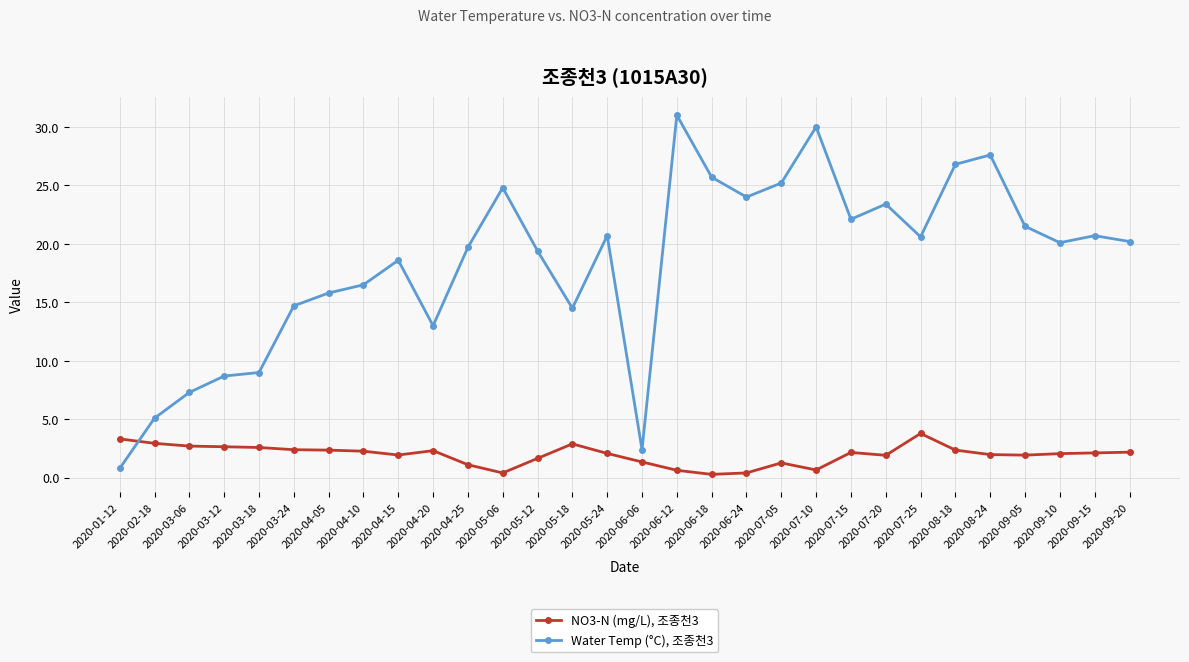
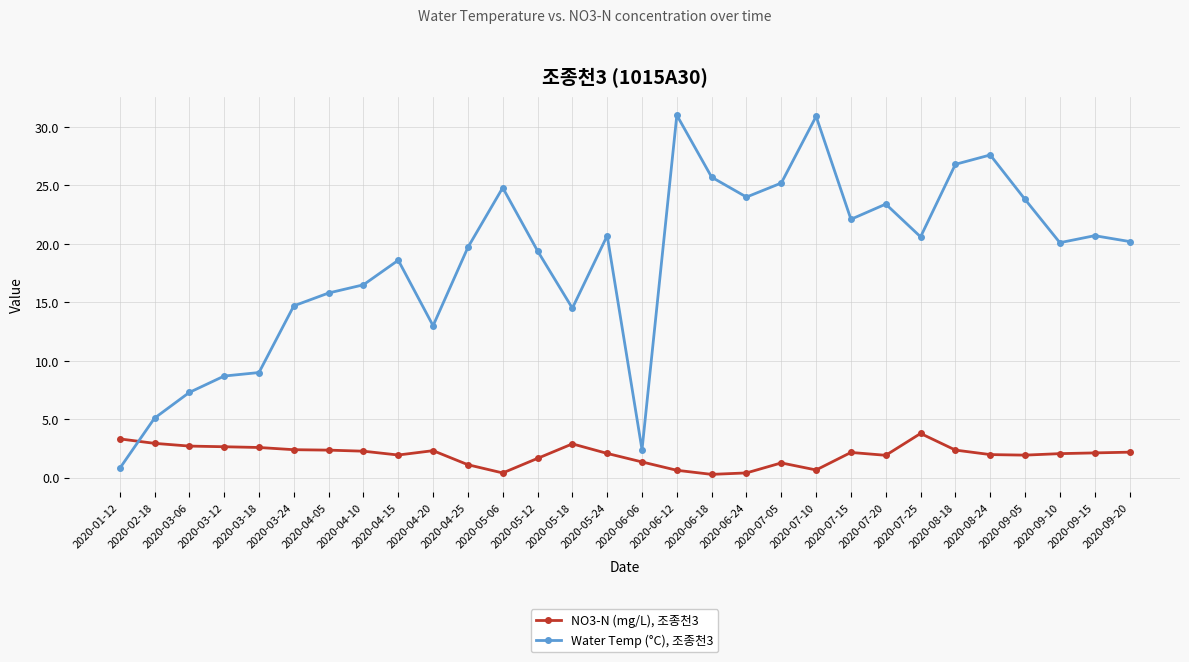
Water Temp (°C), 조종천3, 2020-07-10: 30.0 -> 30.9
Water Temp (°C), 조종천3, 2020-09-05: 21.5 -> 23.8
